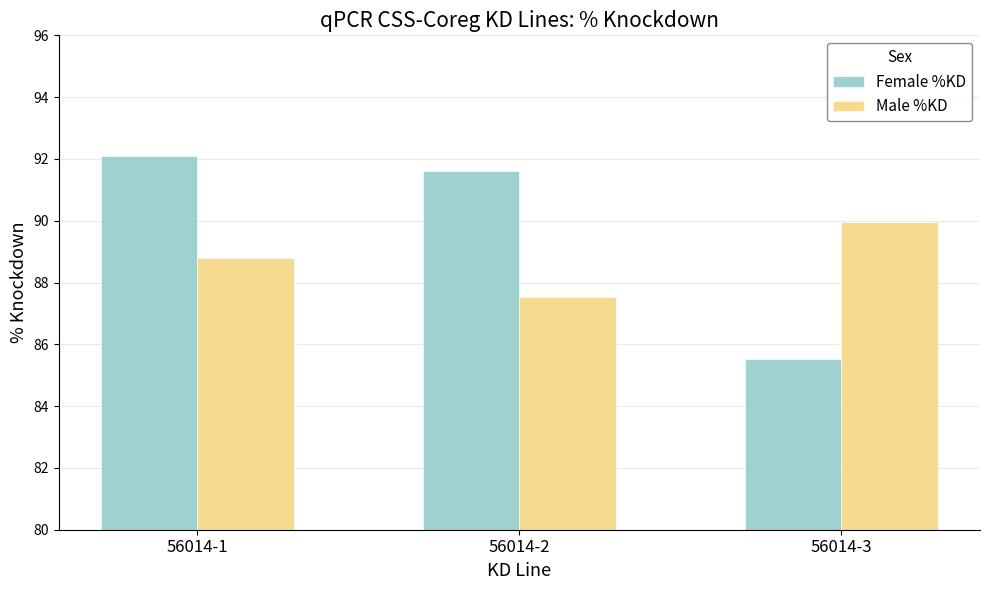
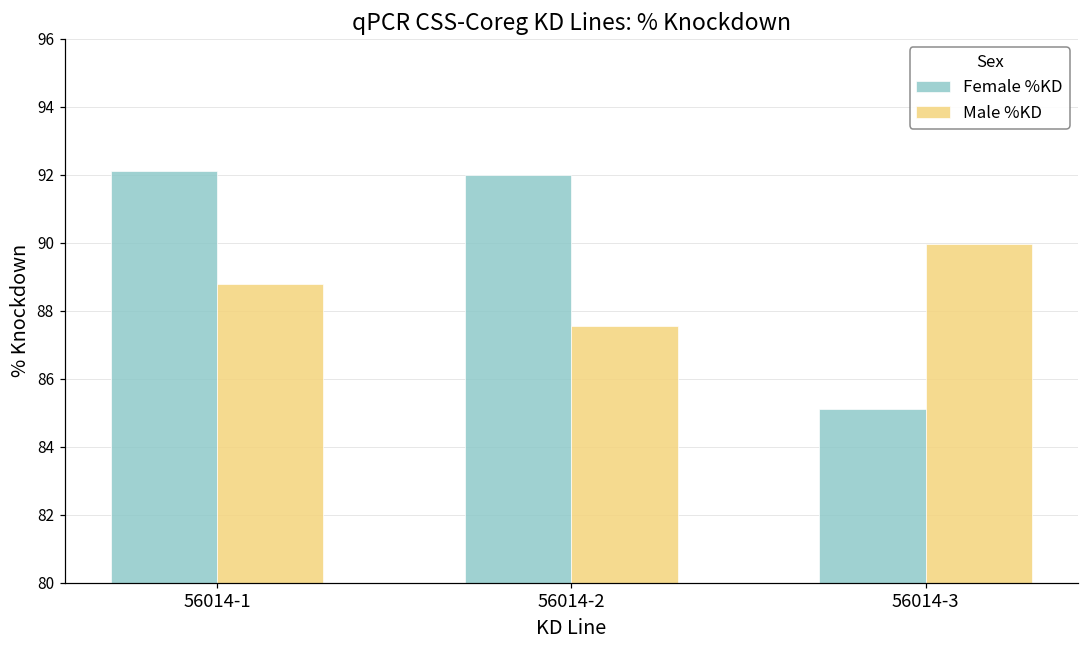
Female %KD, 56014-2: 91.6 -> 92.0
Female %KD, 56014-3: 85.5 -> 85.1
